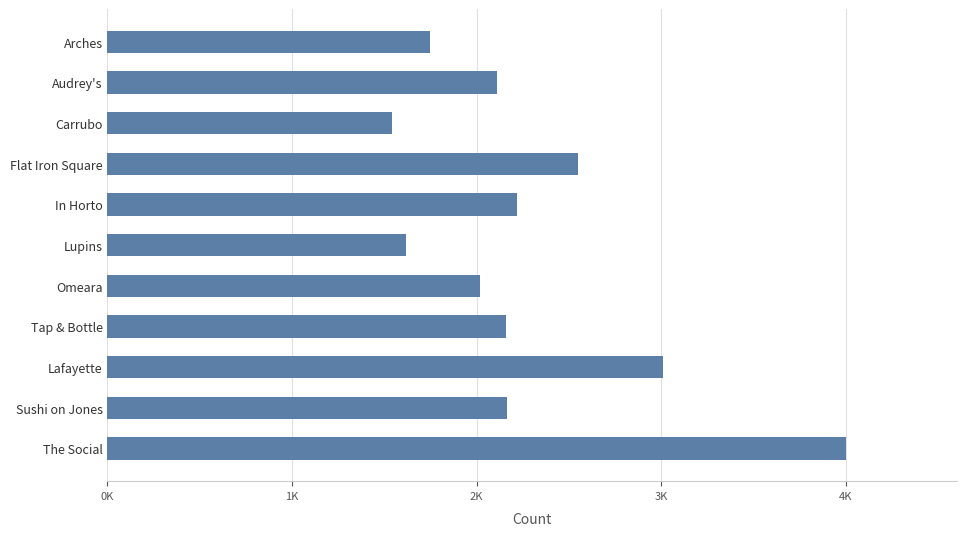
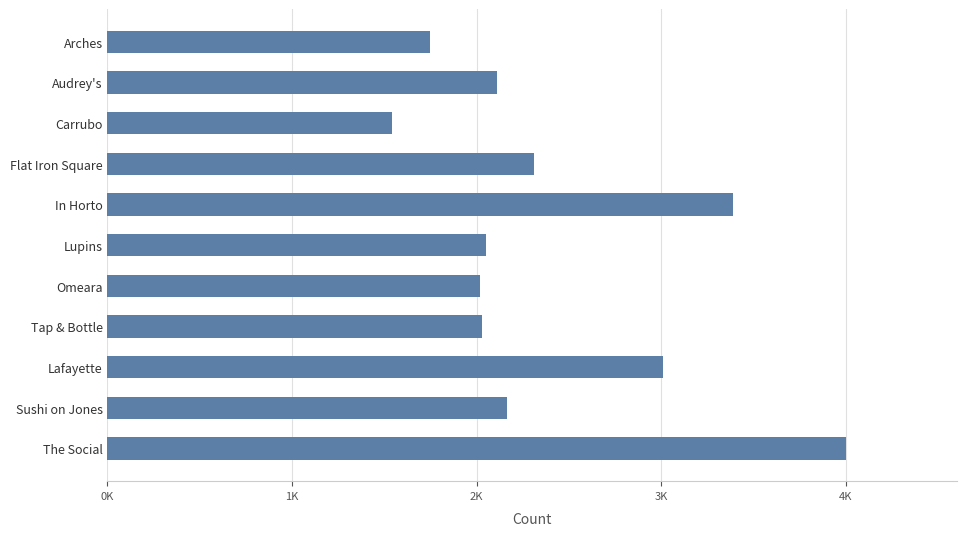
Flat Iron Square: 2550 -> 2310
In Horto: 2220 -> 3390
Lupins: 1620 -> 2050
Tap & Bottle: 2160 -> 2030
